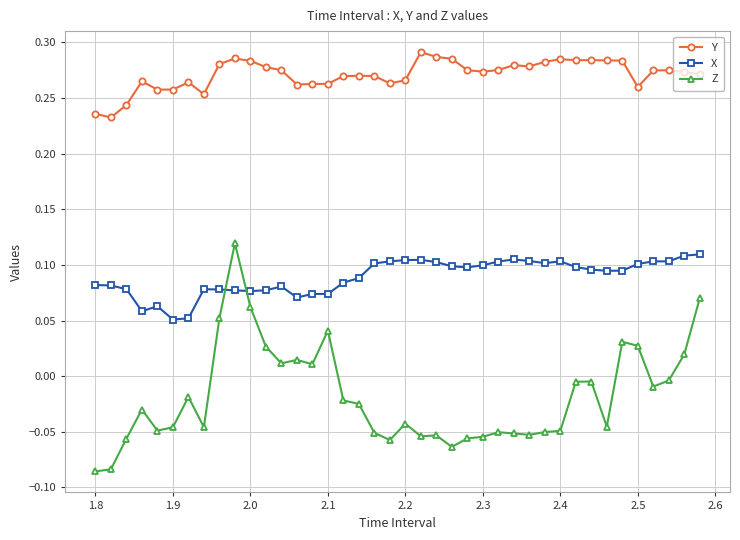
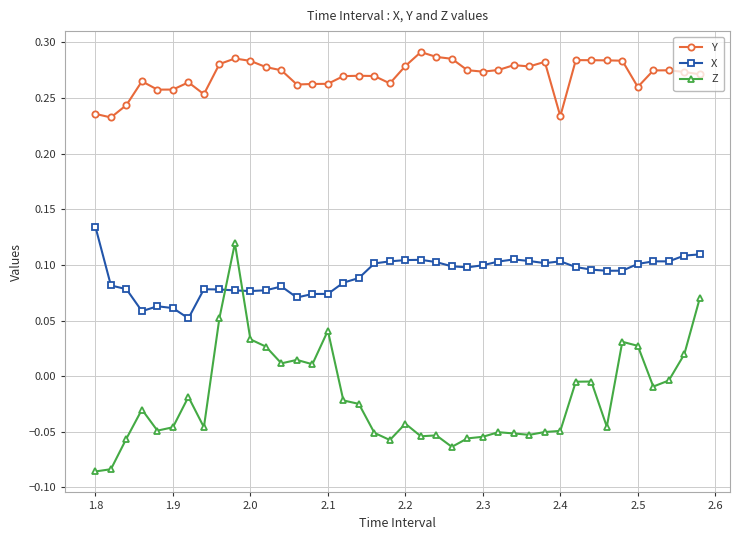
X, 1.8: 0.082 -> 0.134
X, 1.9: 0.051 -> 0.061
Z, 2.0: 0.062 -> 0.033
Y, 2.2: 0.266 -> 0.279
Y, 2.4: 0.285 -> 0.234
